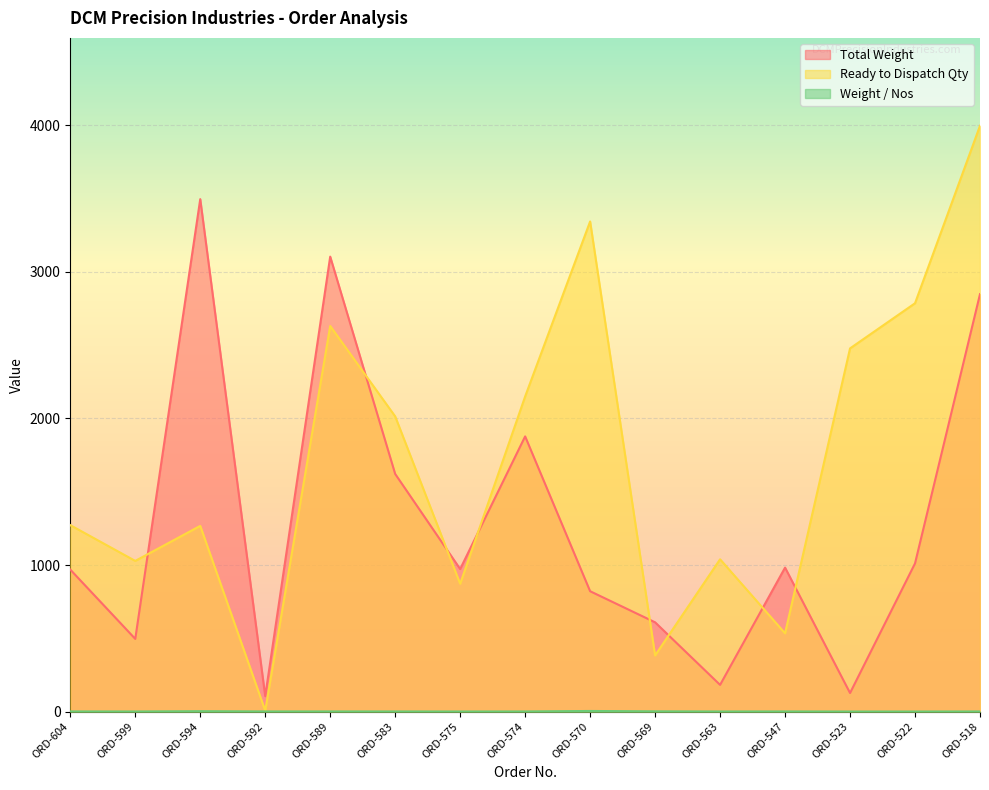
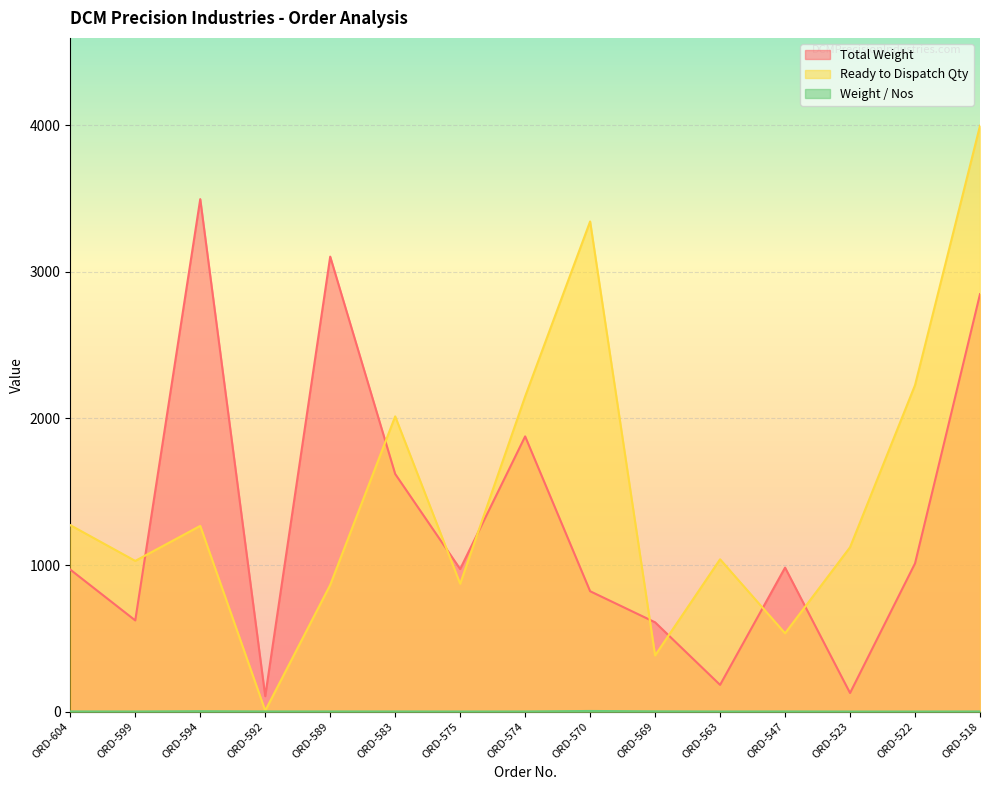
Total Weight, ORD-599: 500 -> 620
Ready to Dispatch Qty, ORD-589: 2630 -> 860
Ready to Dispatch Qty, ORD-523: 2480 -> 1120
Ready to Dispatch Qty, ORD-522: 2790 -> 2230
